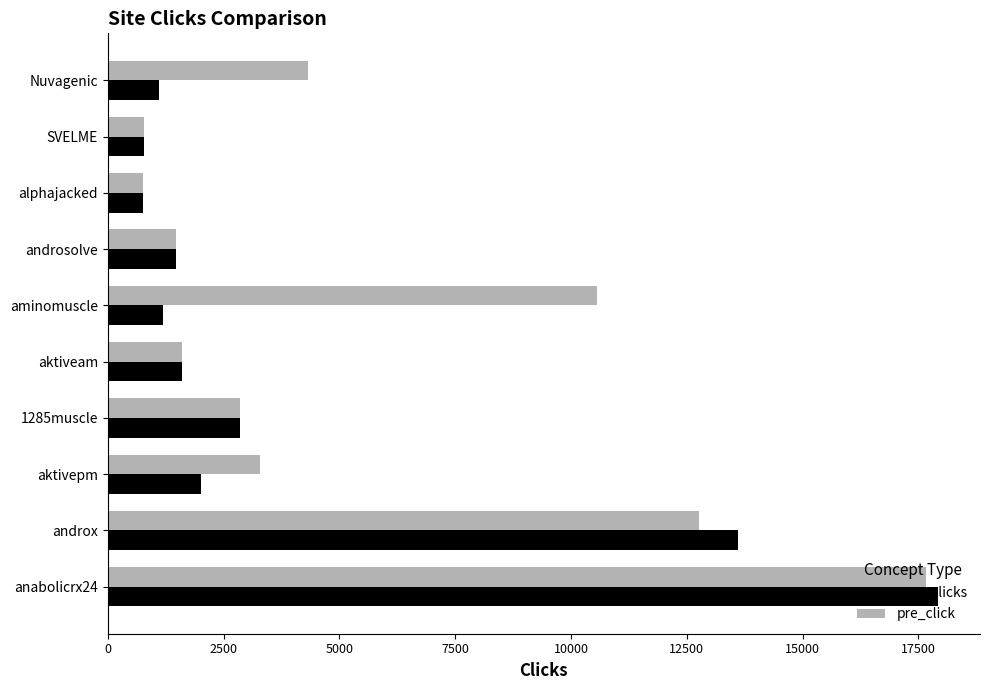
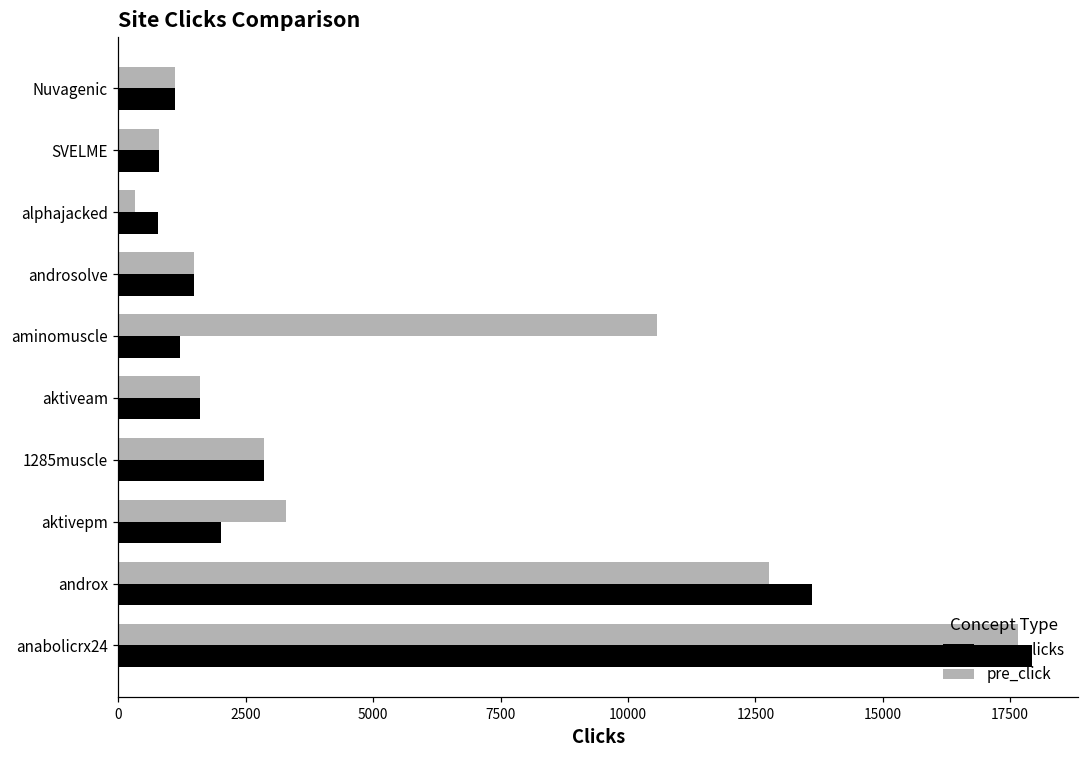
pre_click, Nuvagenic: 4300 -> 1100
pre_click, alphajacked: 800 -> 300
